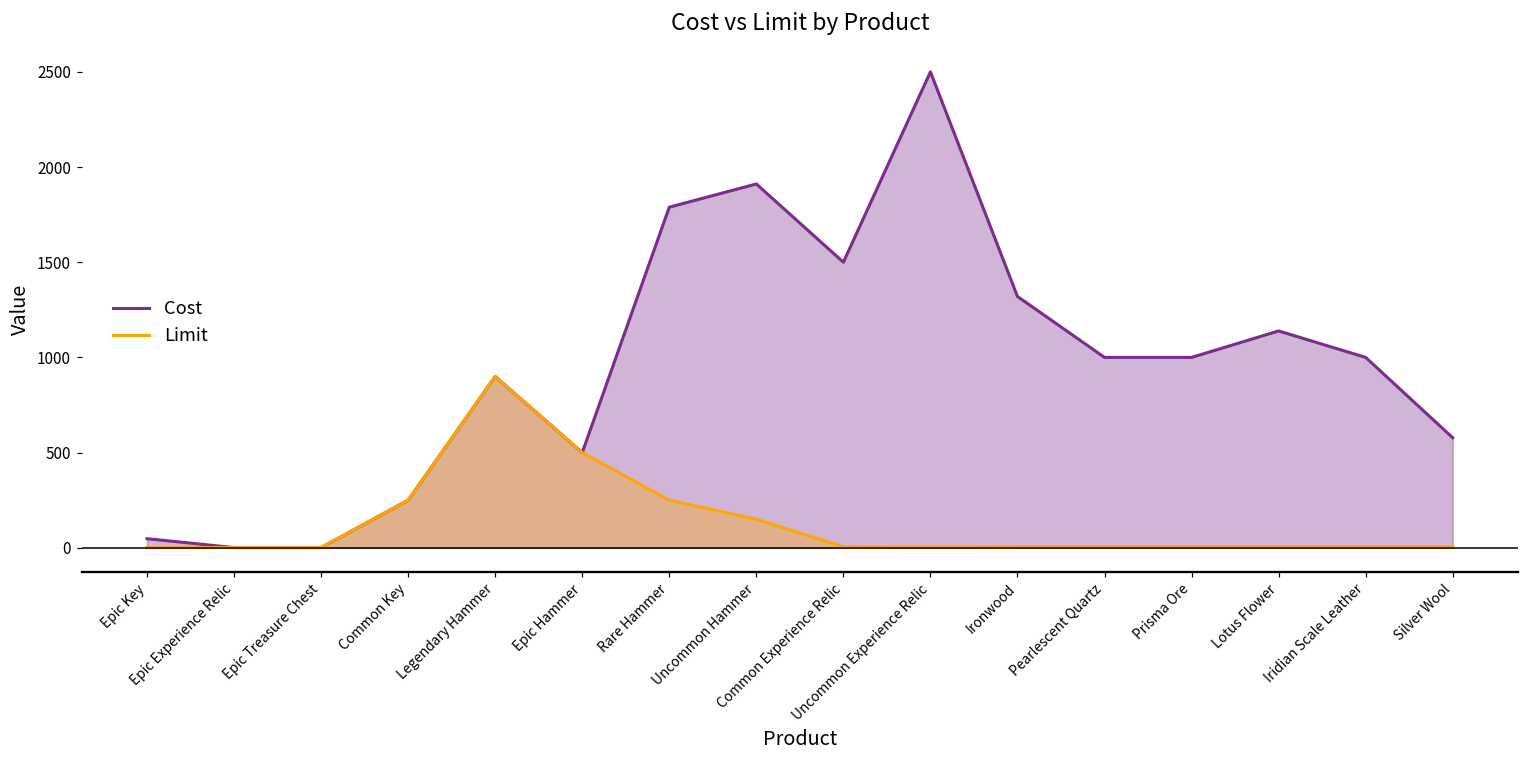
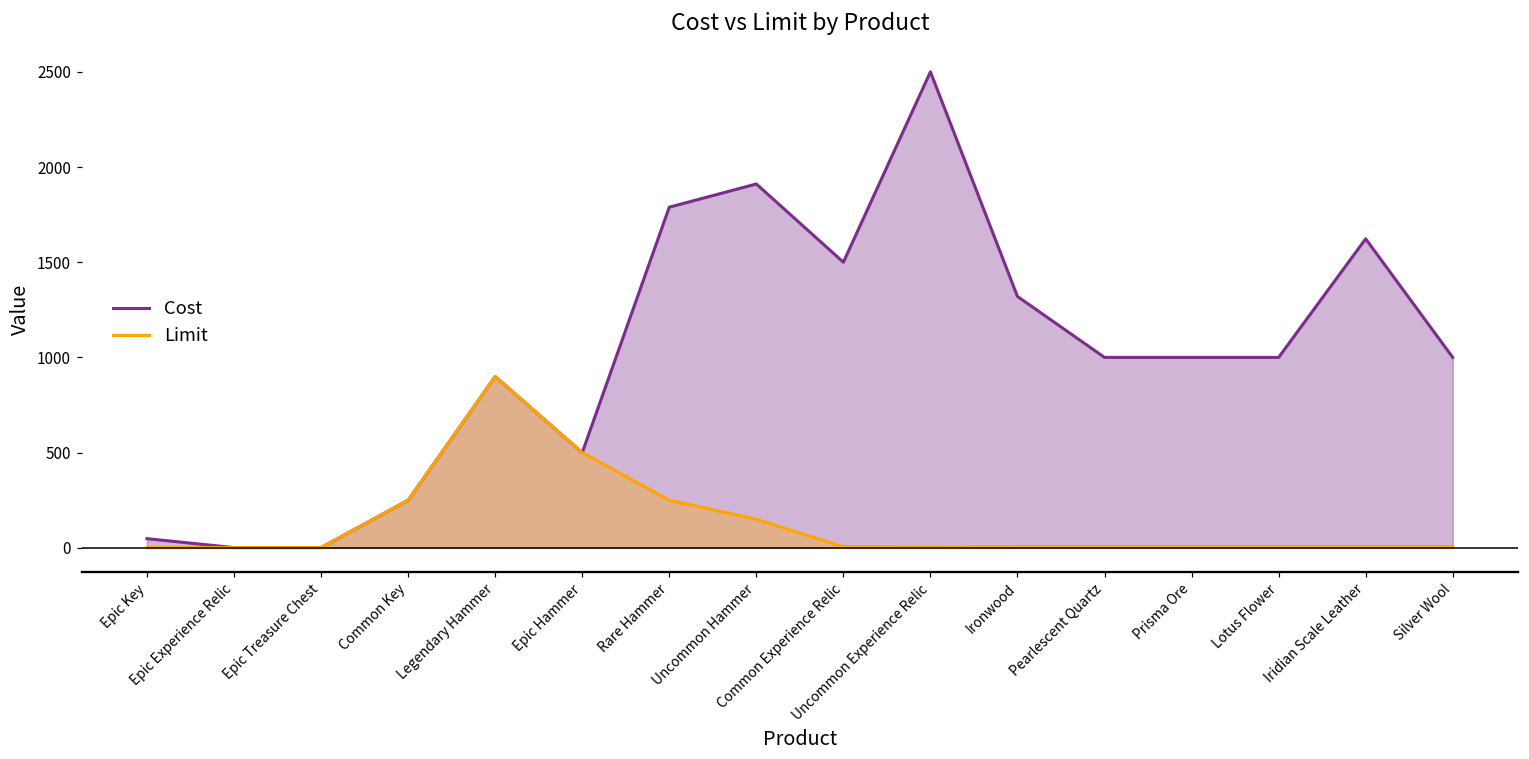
Cost, Lotus Flower: 1140 -> 1000
Cost, Iridian Scale Leather: 1000 -> 1620
Cost, Silver Wool: 580 -> 1000
